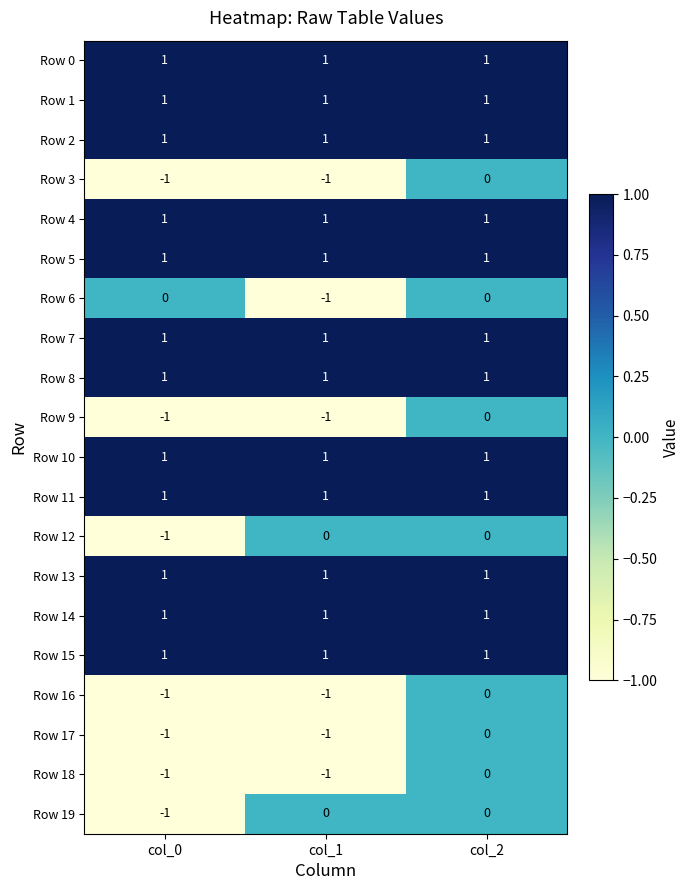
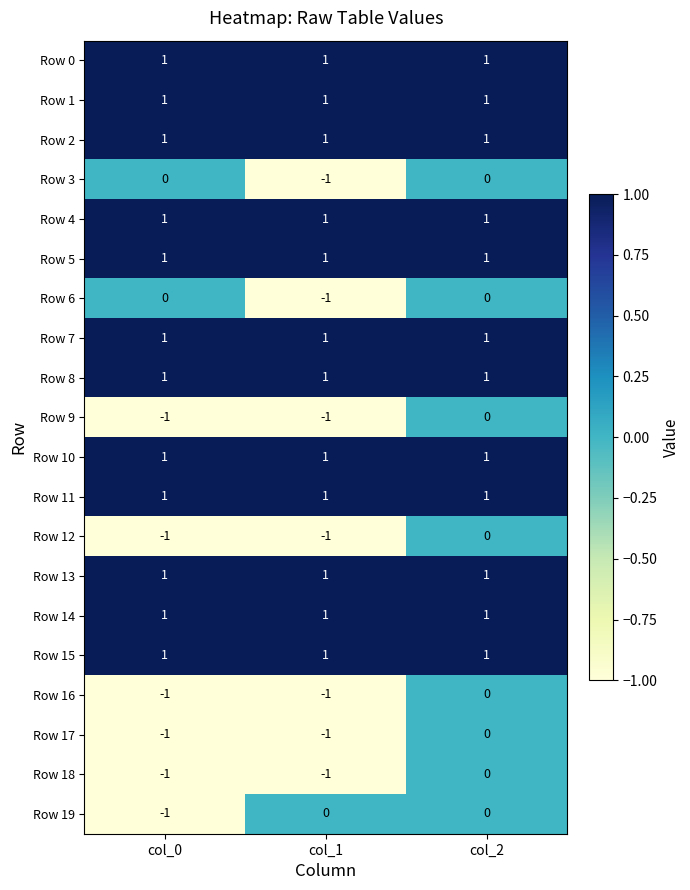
Row 3, col_0: -1 -> 0
Row 12, col_1: 0 -> -1
